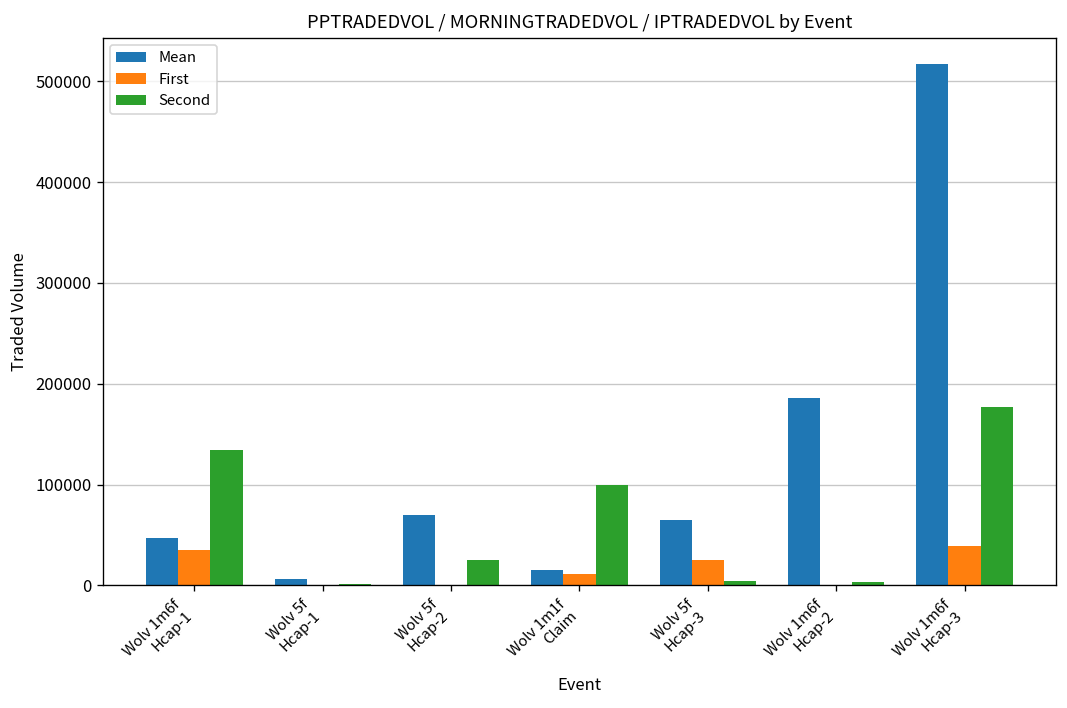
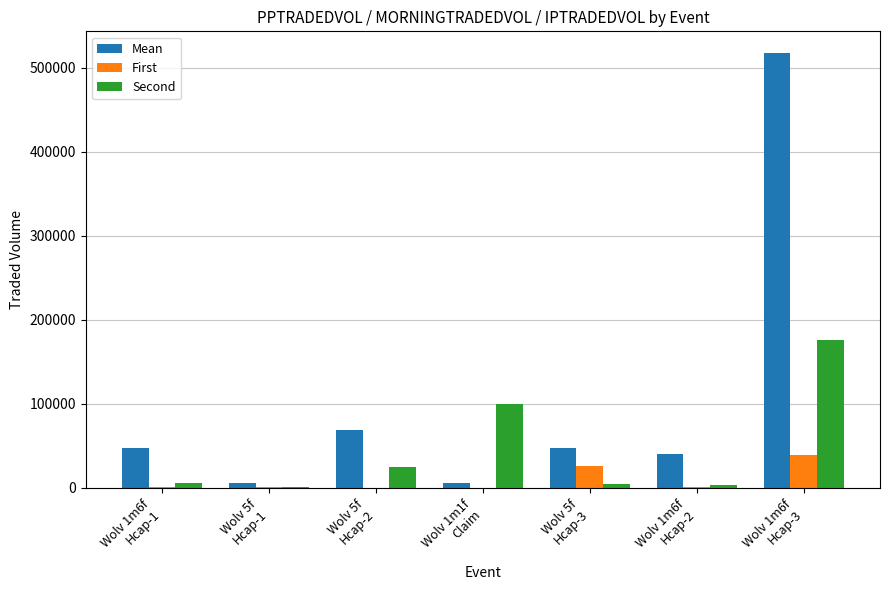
First, Wolv 1m6f Hcap-1: 40000 -> 0
Second, Wolv 1m6f Hcap-1: 130000 -> 10000
Mean, Wolv 1m1f Claim: 20000 -> 10000
First, Wolv 1m1f Claim: 10000 -> 0
Mean, Wolv 5f Hcap-3: 70000 -> 50000
Mean, Wolv 1m6f Hcap-2: 190000 -> 40000
